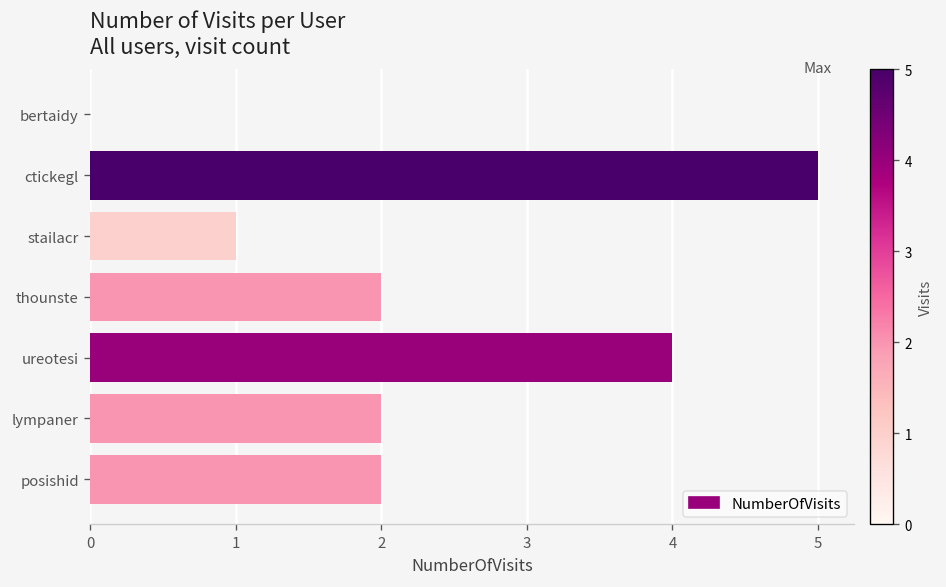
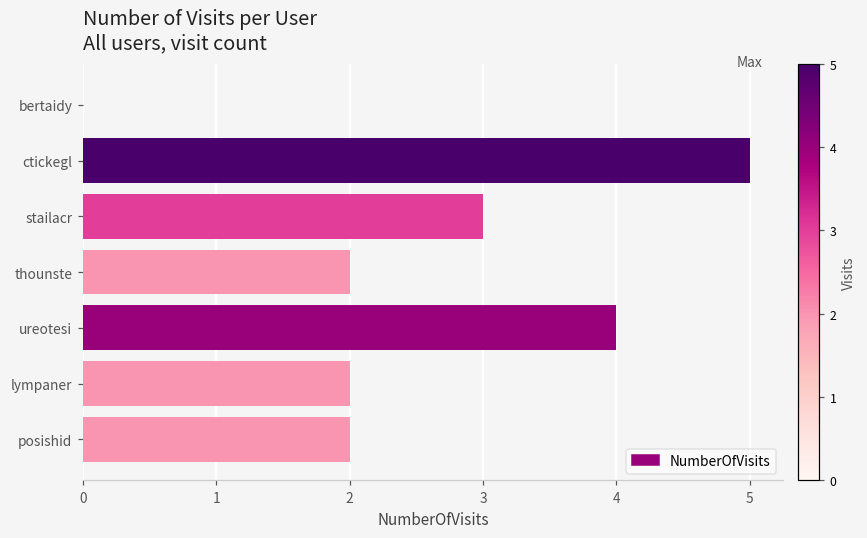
stailacr: 1 -> 3
